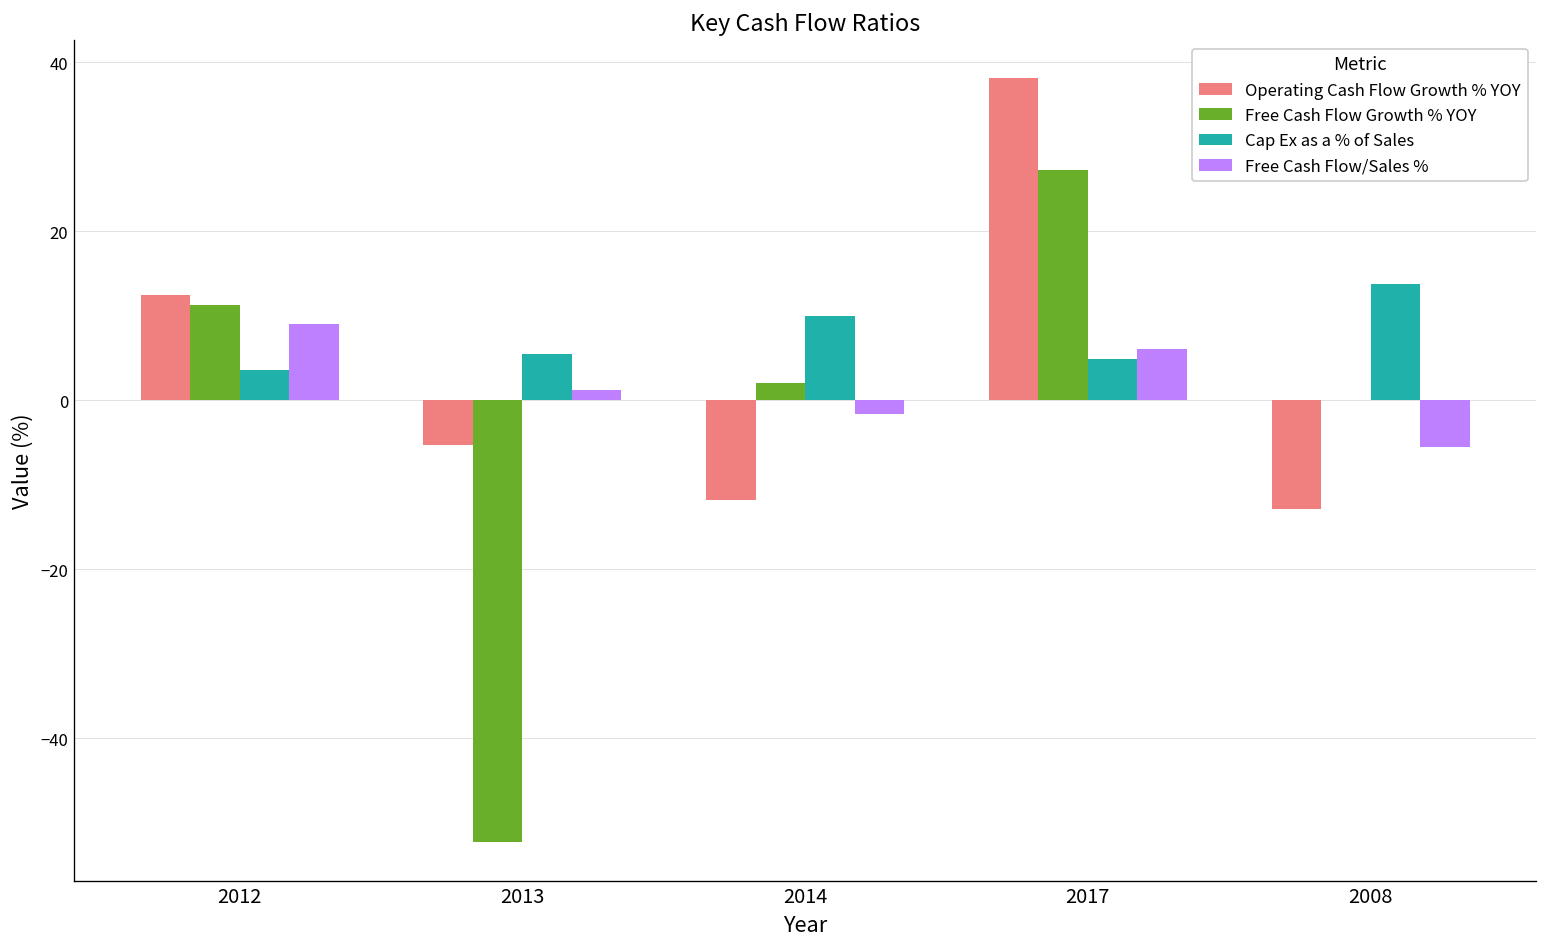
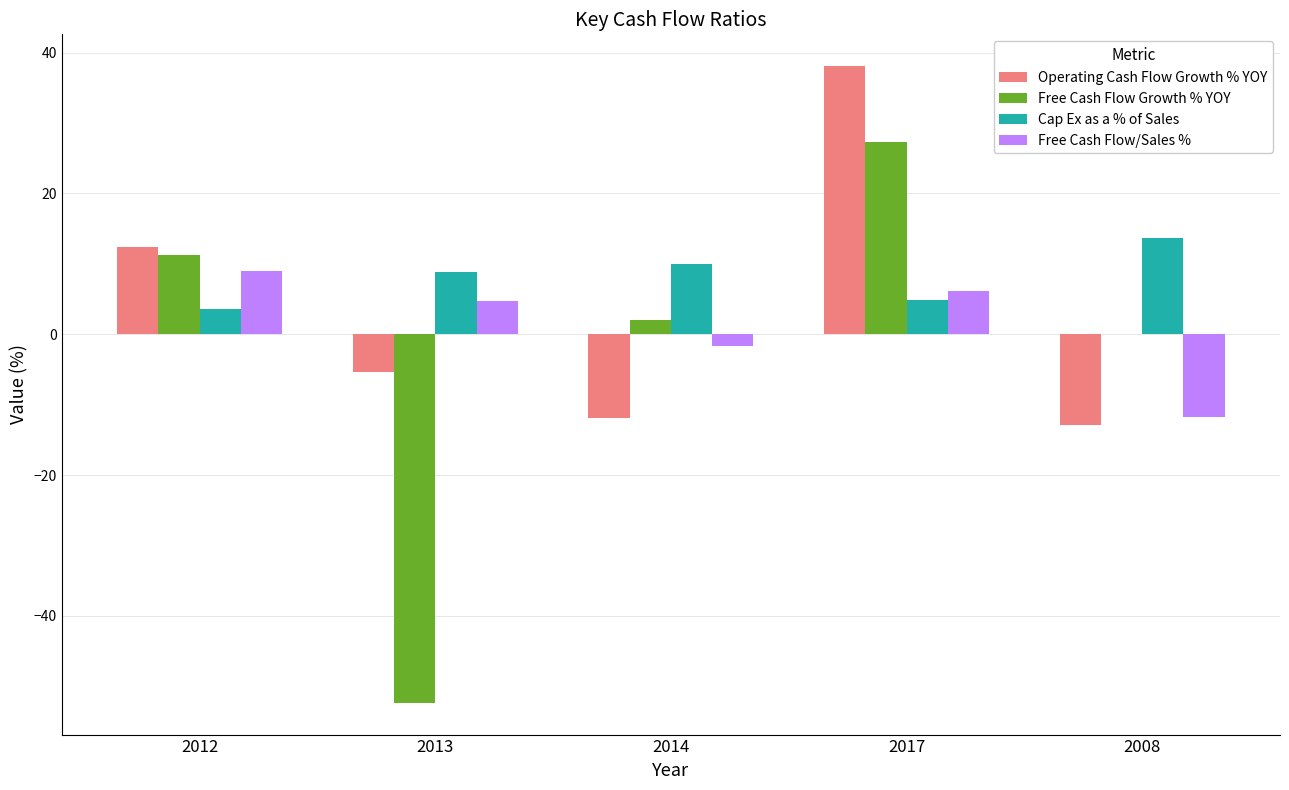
Cap Ex as a % of Sales, 2013: 5 -> 9
Free Cash Flow/Sales %, 2013: 1 -> 5
Free Cash Flow/Sales %, 2008: -6 -> -12
